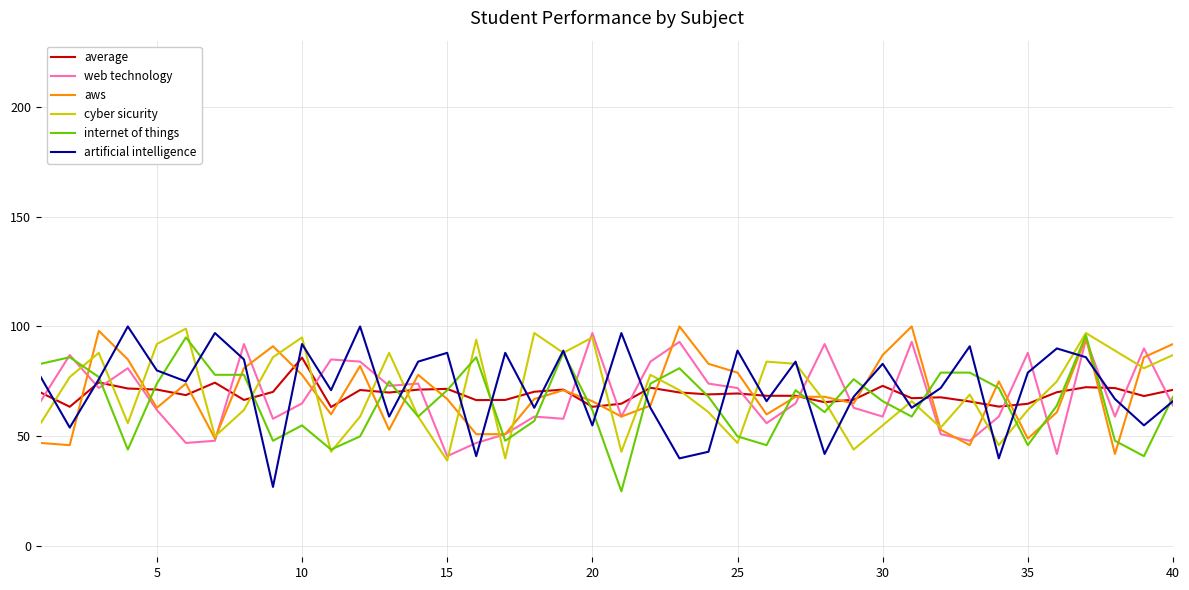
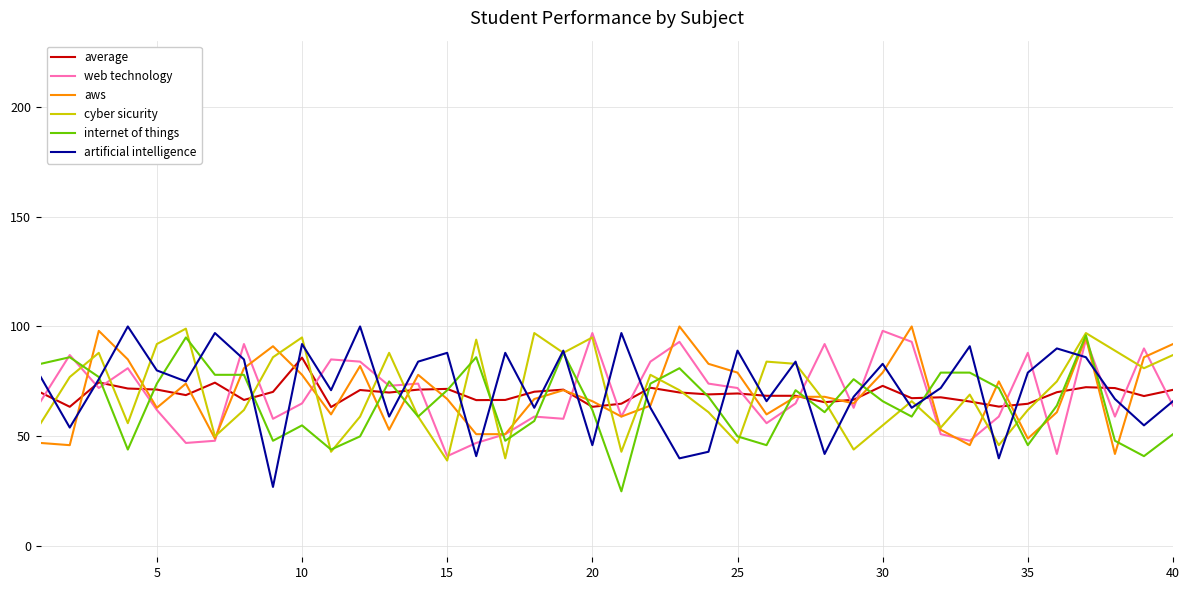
artificial intelligence, 20: 55 -> 46
web technology, 30: 59 -> 98
aws, 30: 87 -> 79
internet of things, 40: 68 -> 51
